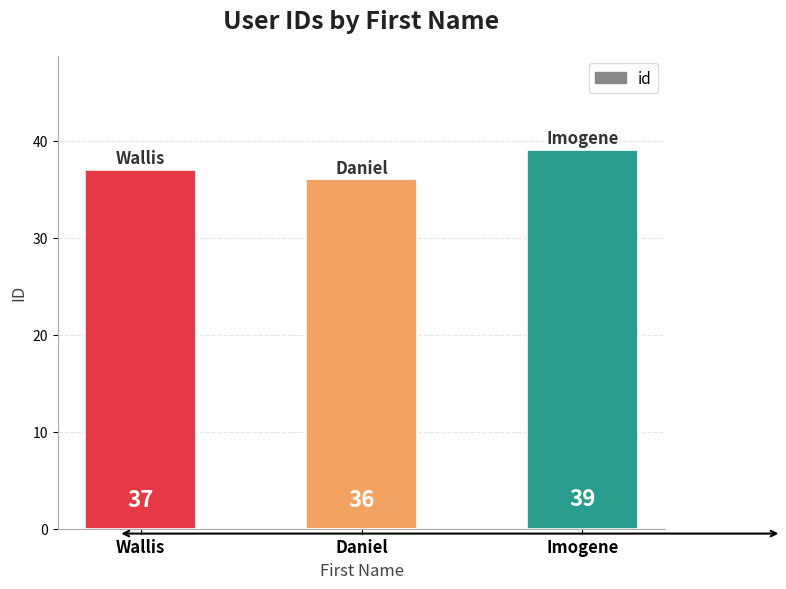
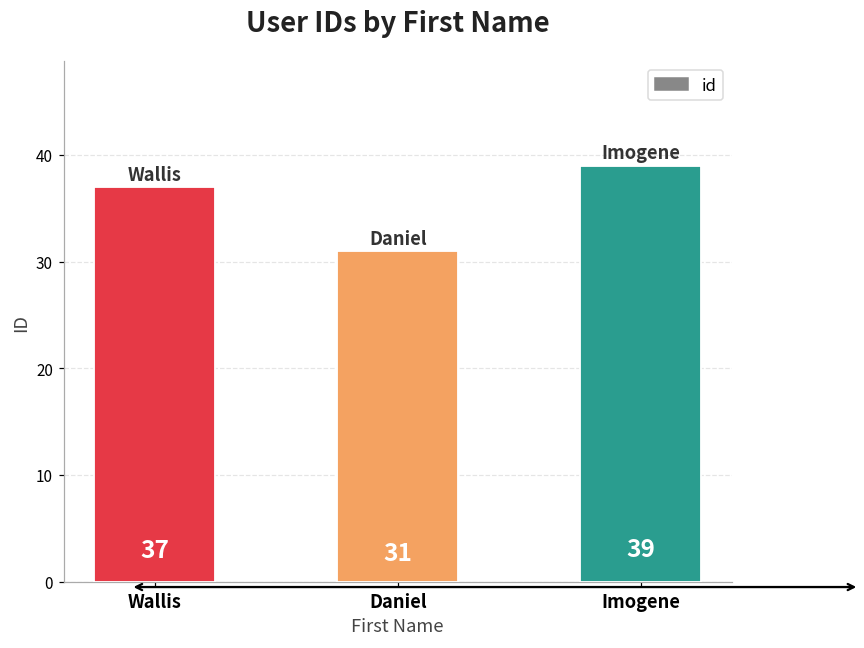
Daniel: 36 -> 31
